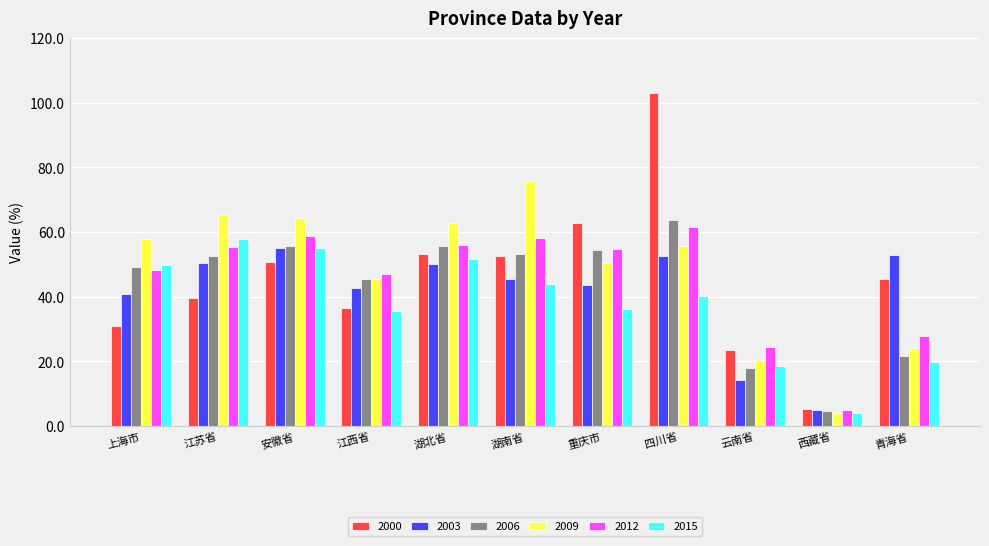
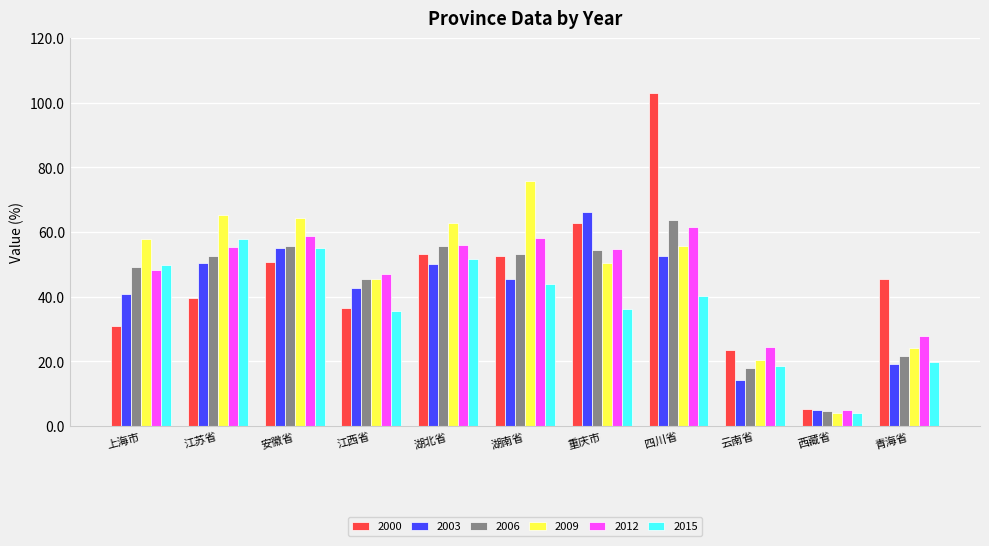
2003, 重庆市: 44 -> 66
2003, 青海省: 53 -> 19
